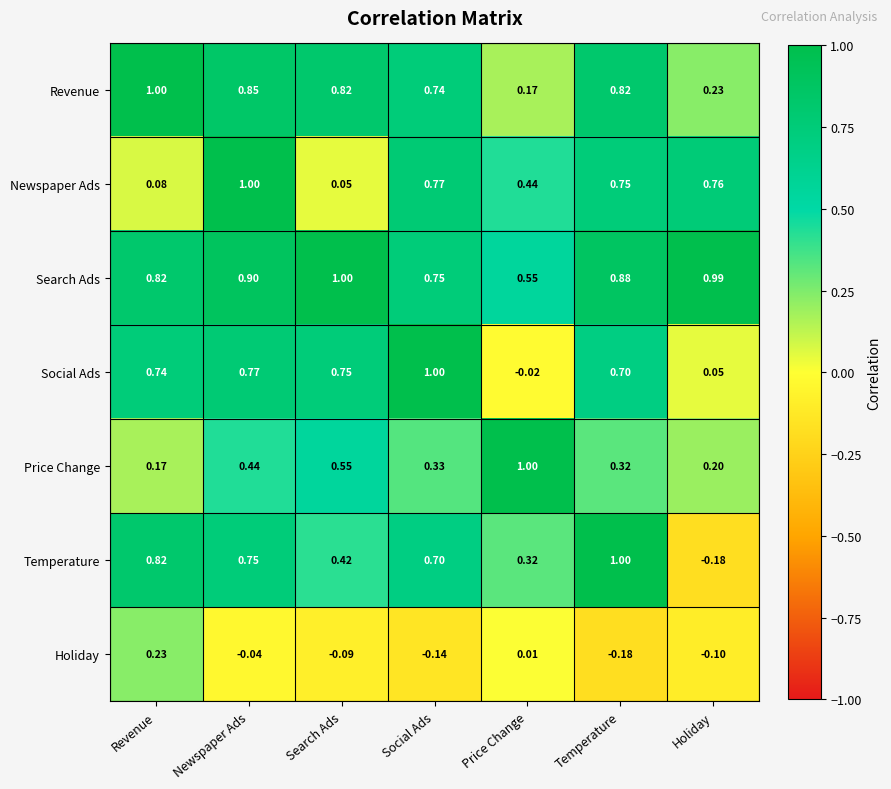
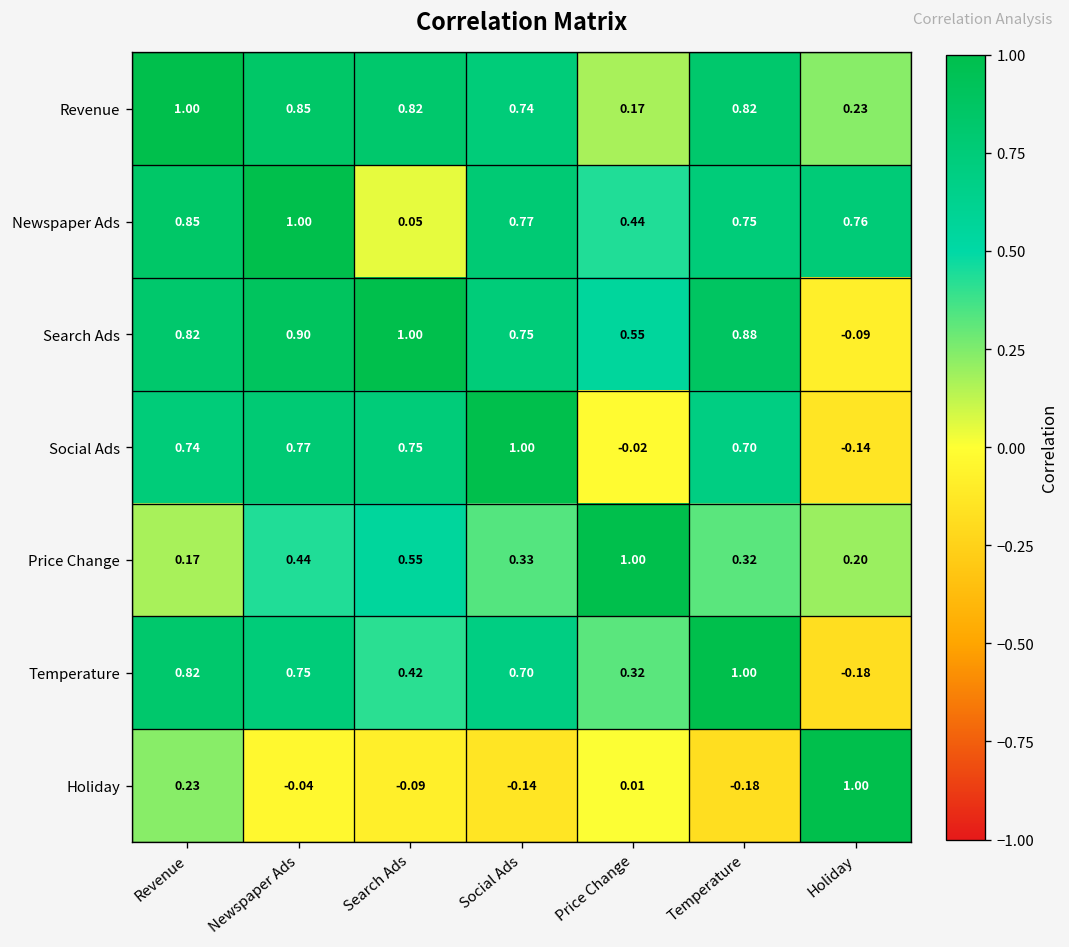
Newspaper Ads, Revenue: 0.08 -> 0.85
Search Ads, Holiday: 0.99 -> -0.09
Social Ads, Holiday: 0.05 -> -0.14
Holiday, Holiday: -0.10 -> 1.00
